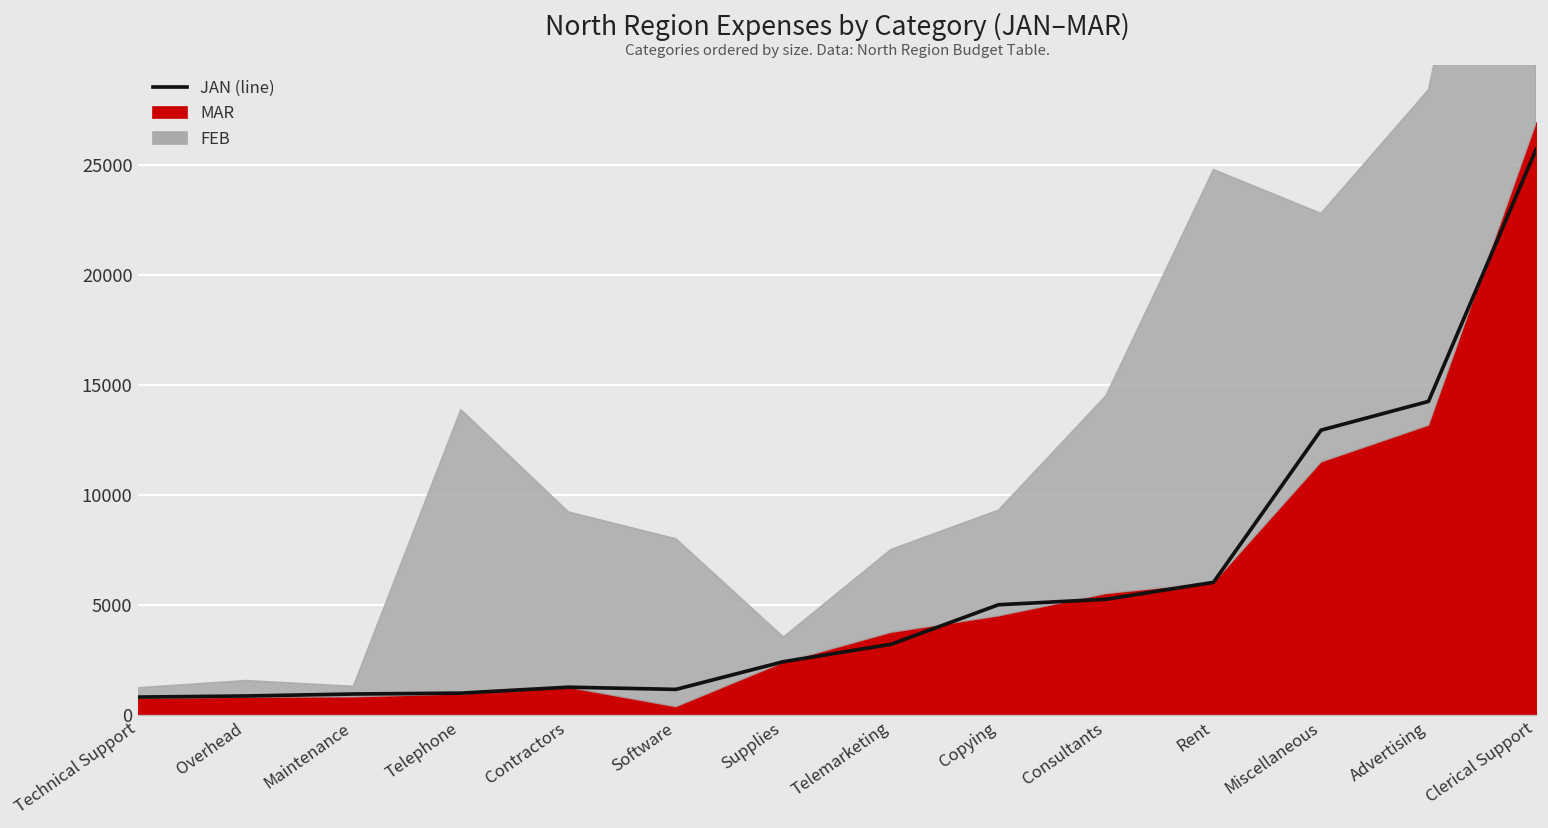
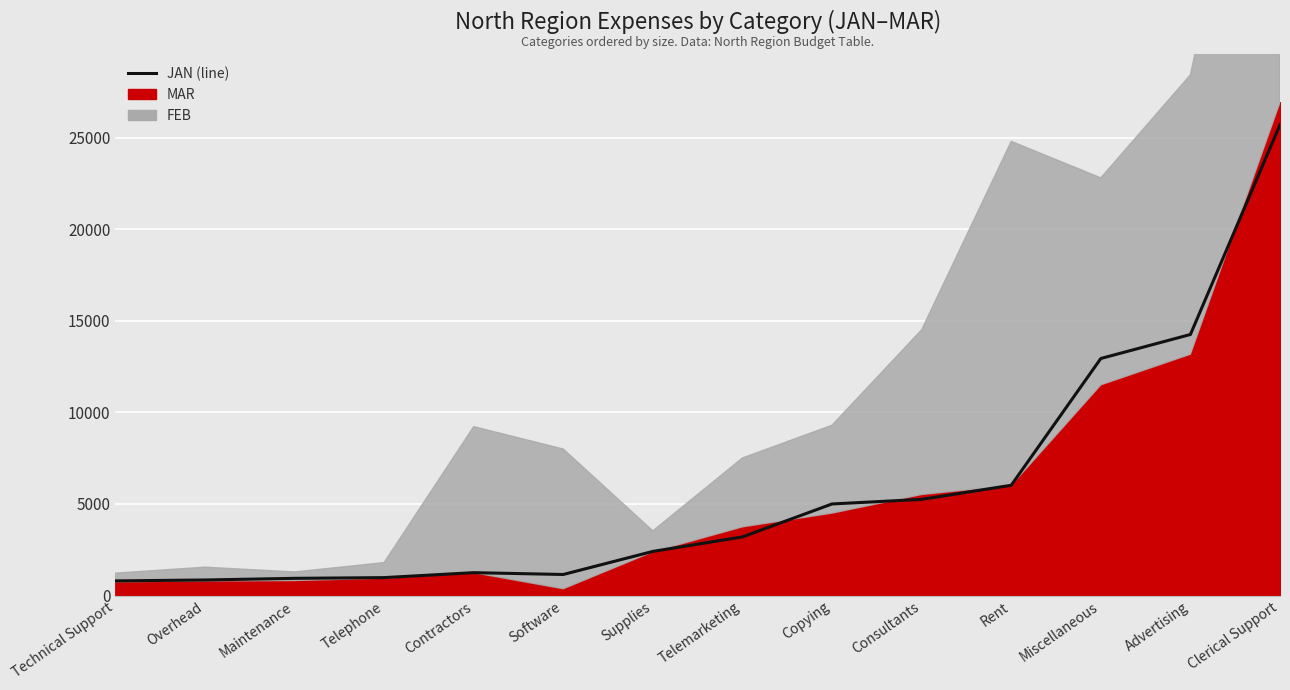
FEB, Telephone: 12900 -> 900
